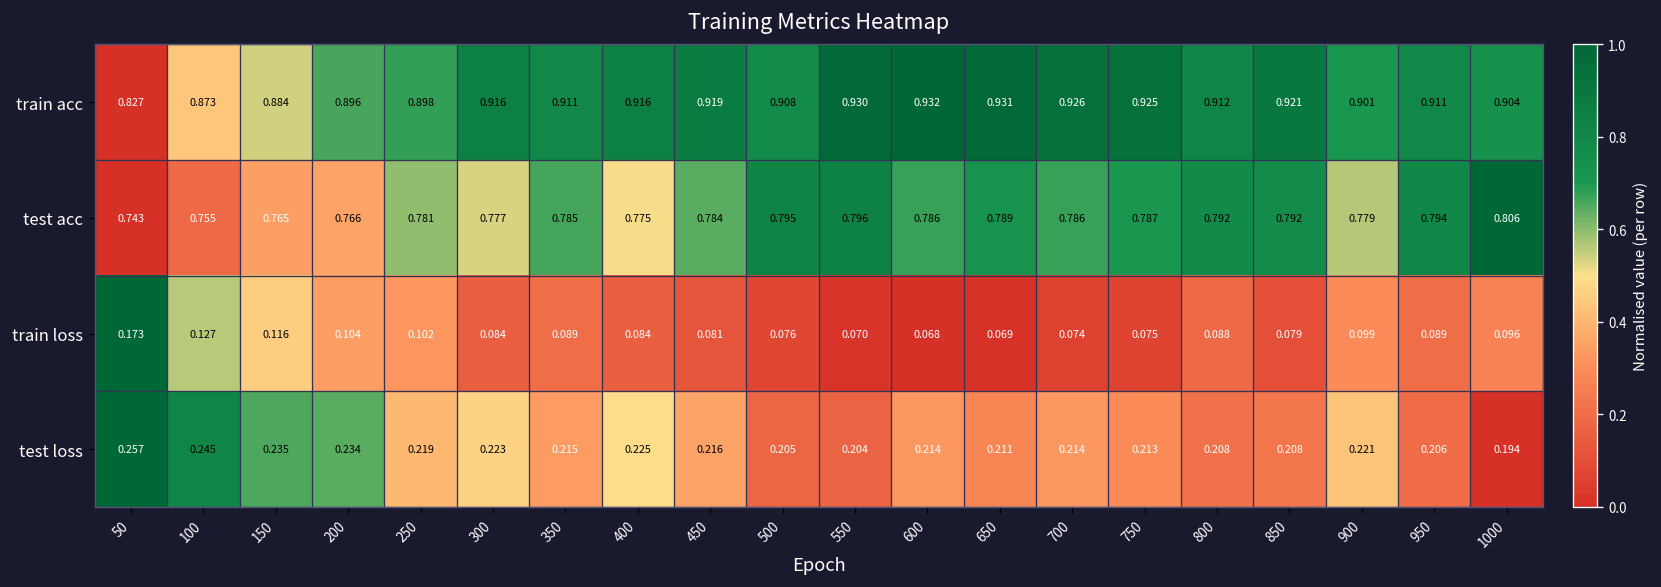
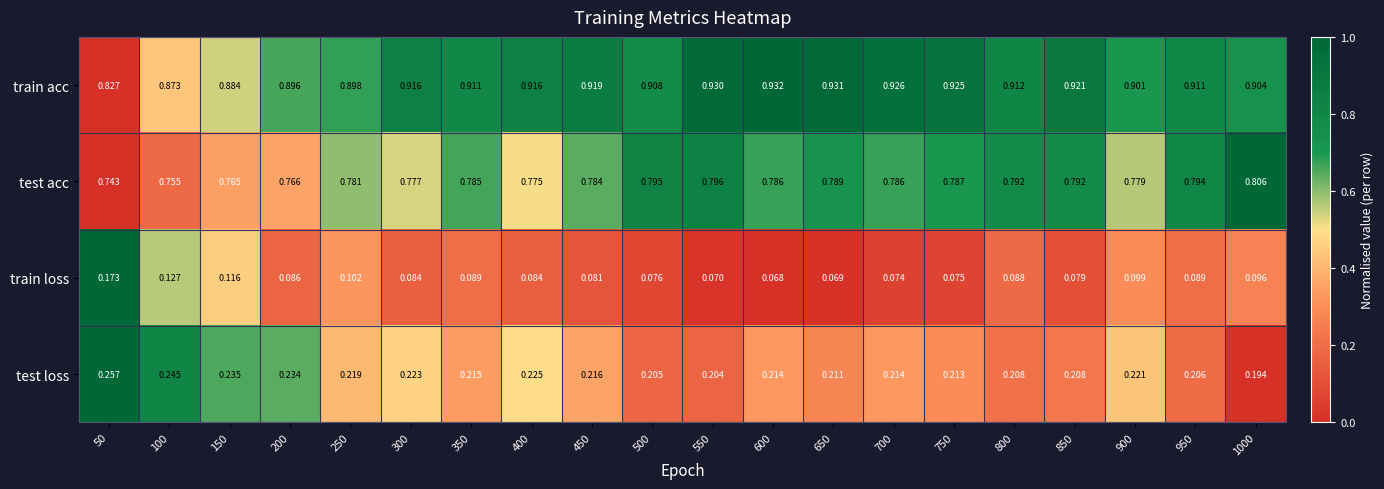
train loss, 200: 0.104 -> 0.086
